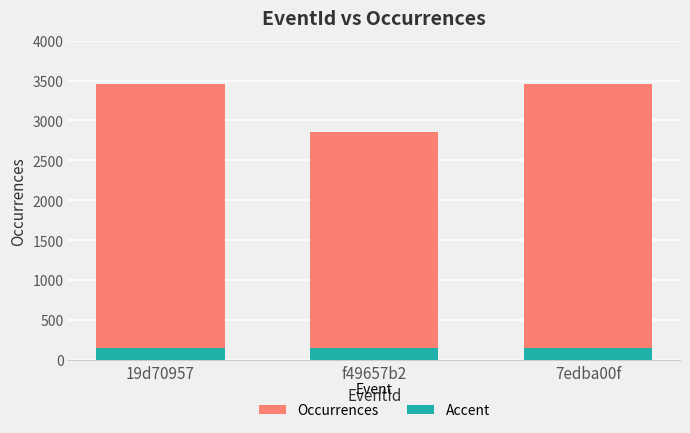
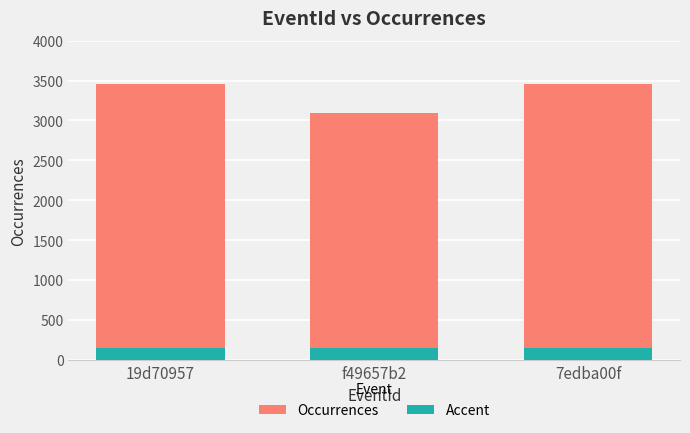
Occurrences, f49657b2: 2900 -> 3100
